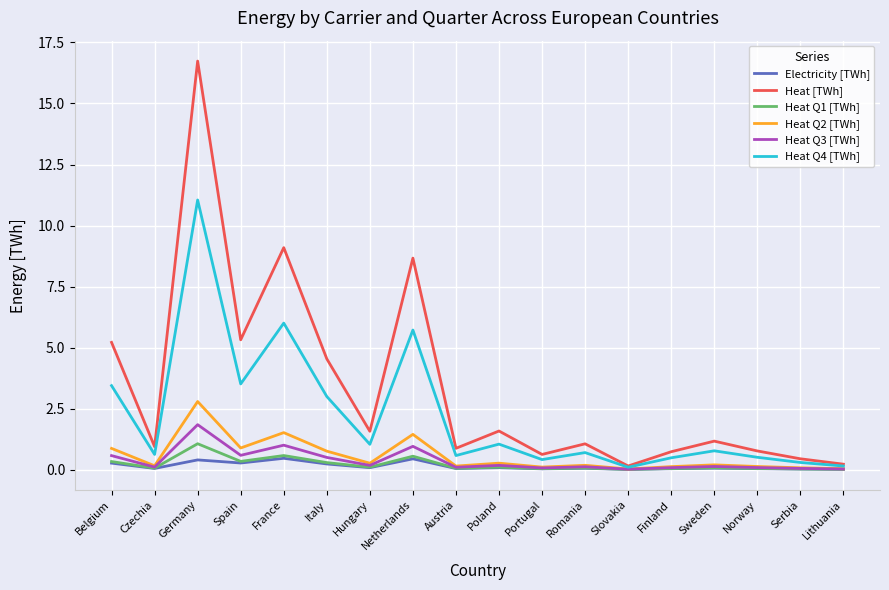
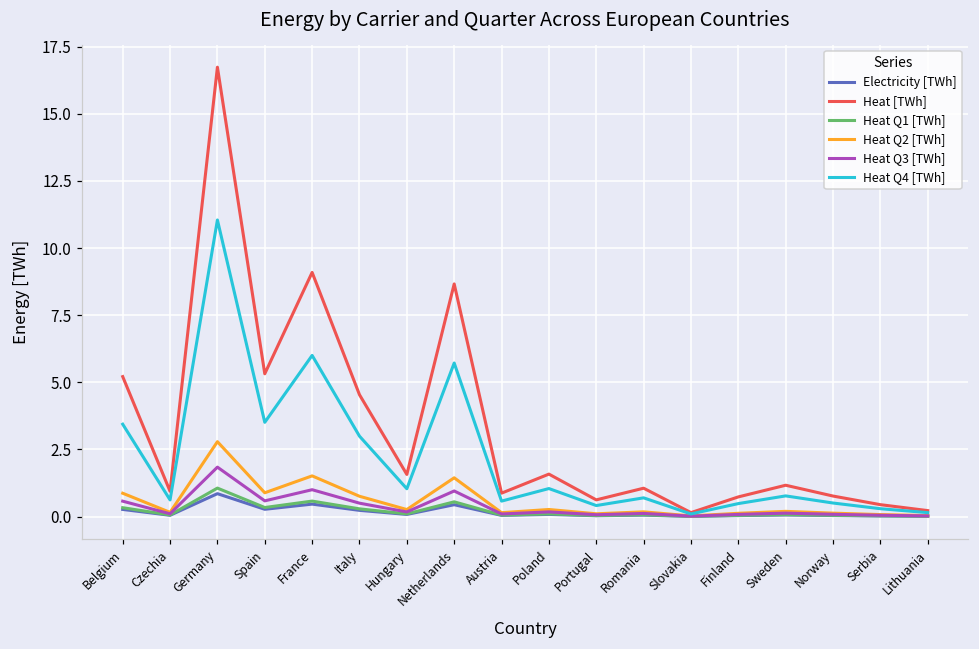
Electricity [TWh], Germany: 0.4 -> 0.9
